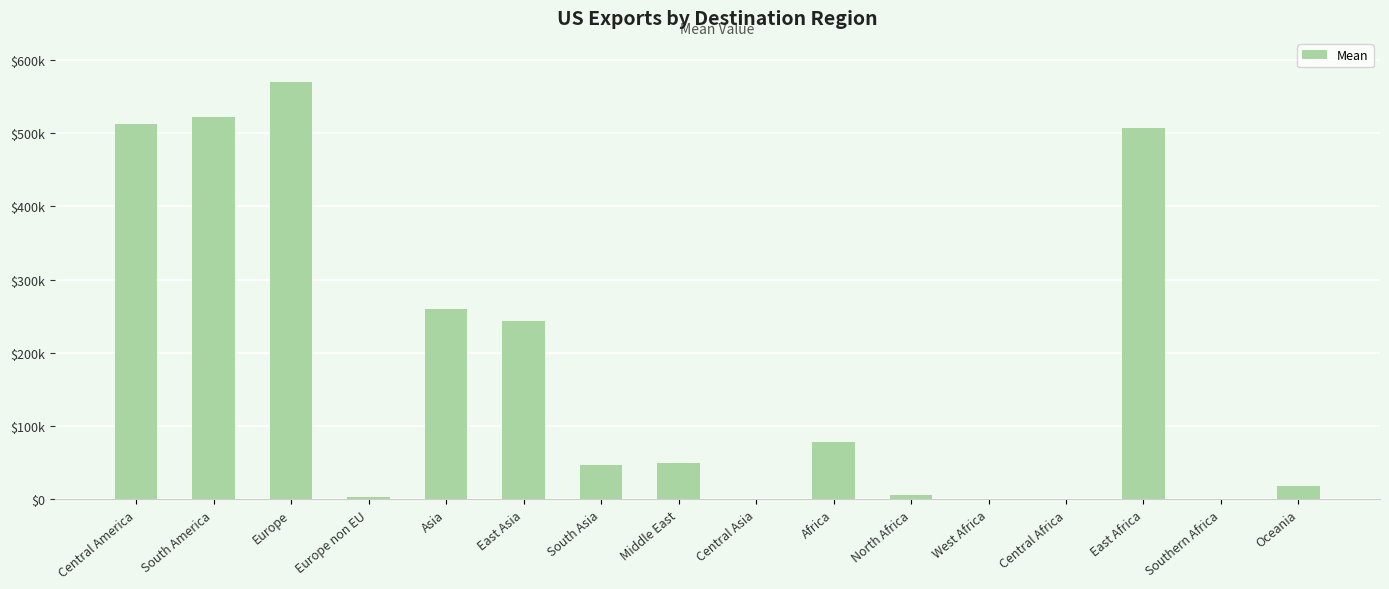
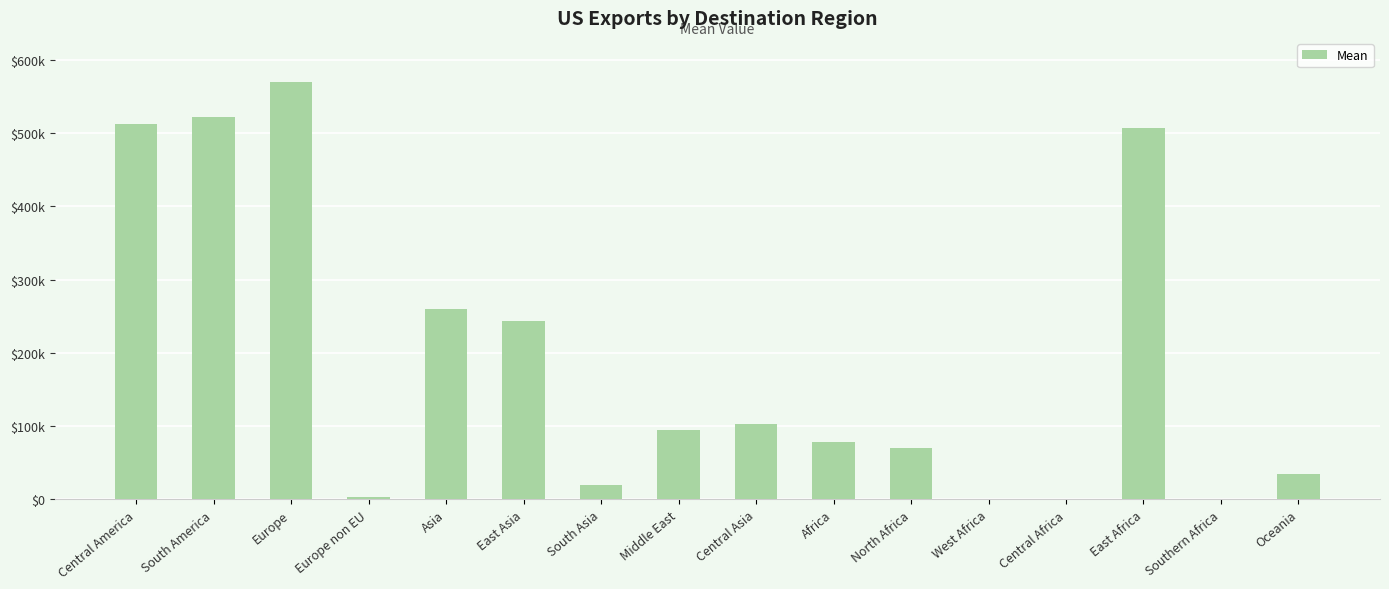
South Asia: $50000 -> $20000
Middle East: $50000 -> $90000
Central Asia: $0 -> $100000
North Africa: $10000 -> $70000
Oceania: $20000 -> $30000
